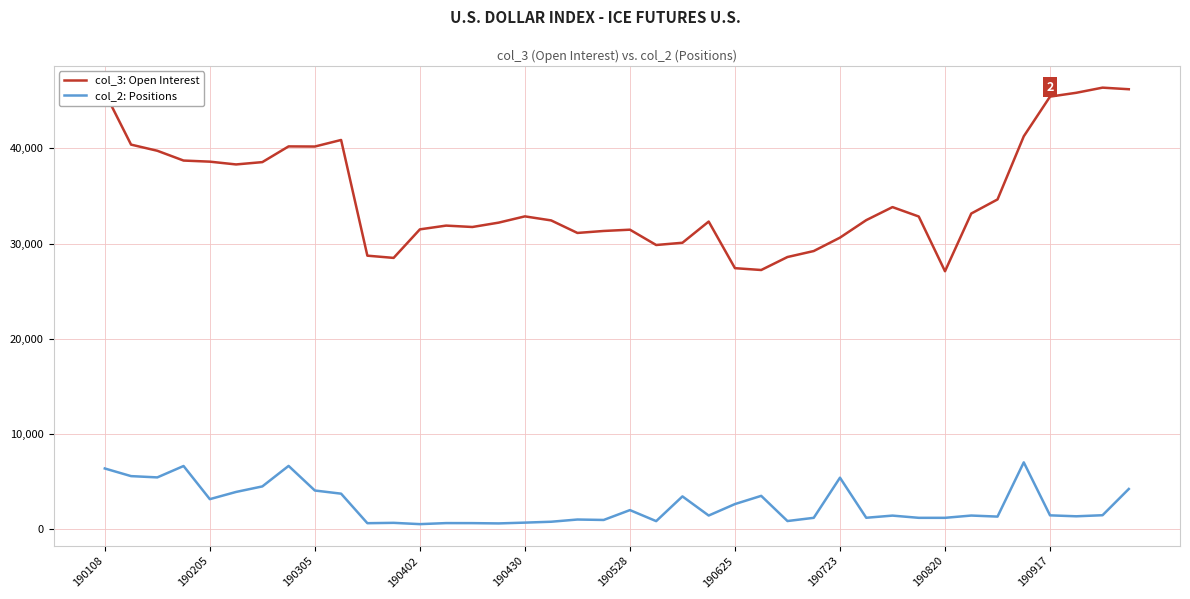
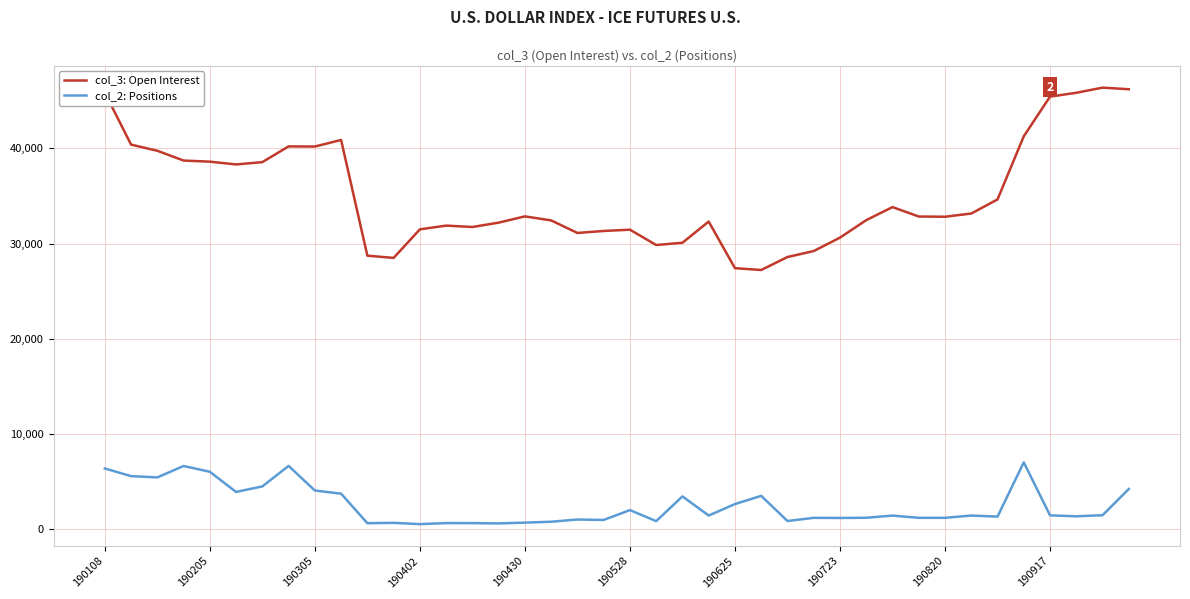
col_2: Positions, 190205: 3,000 -> 6,000
col_2: Positions, 190723: 5,000 -> 1,000
col_3: Open Interest, 190820: 27,000 -> 33,000
